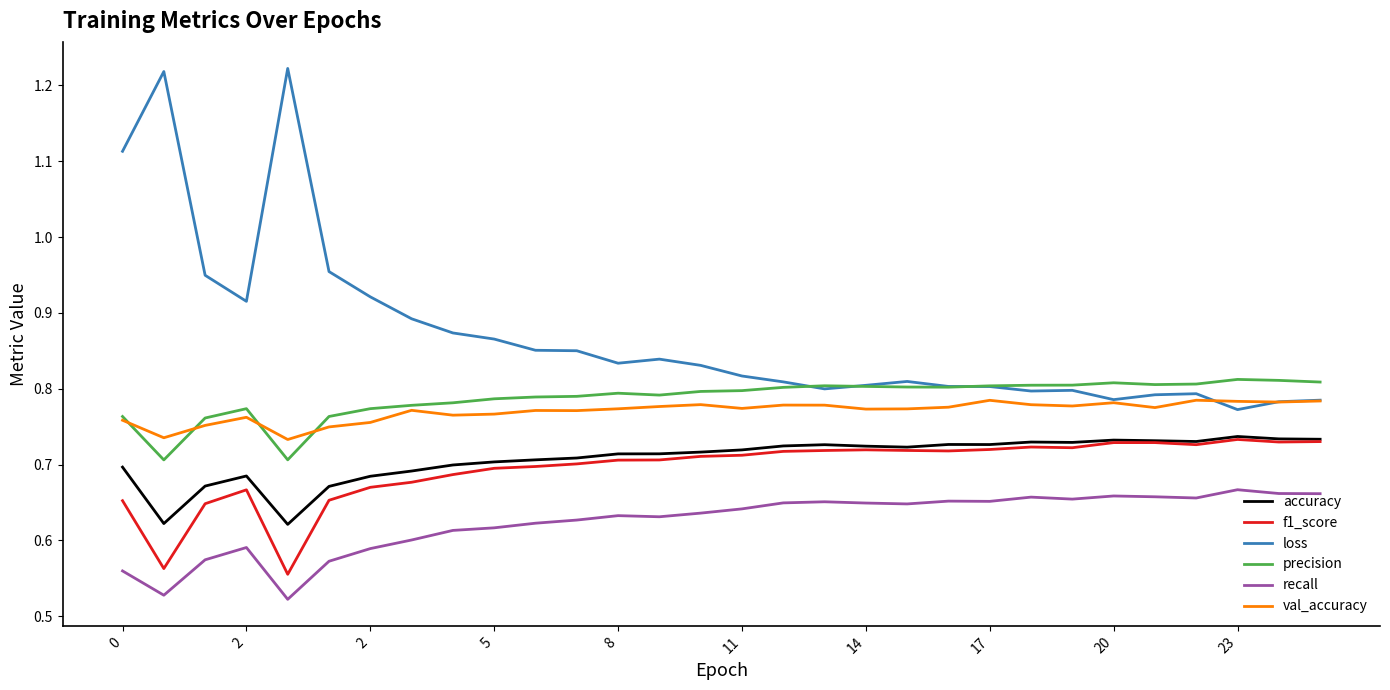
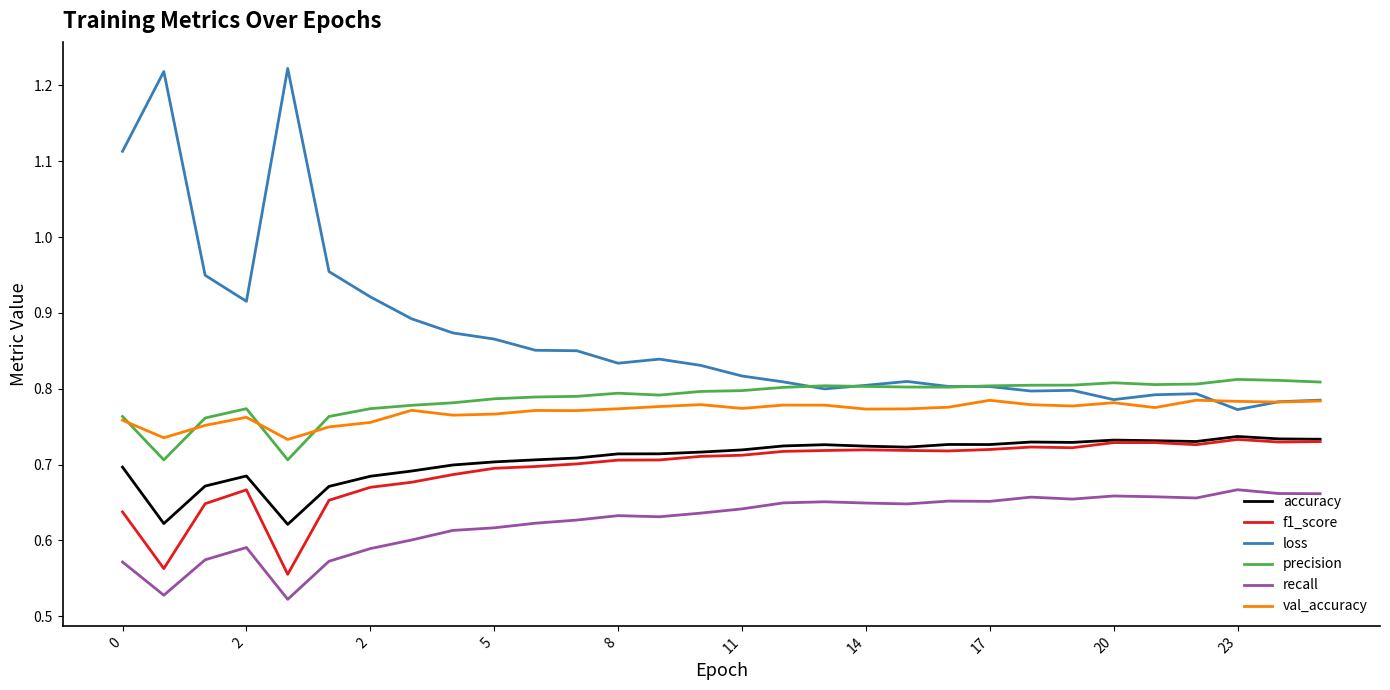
f1_score, 0: 0.65 -> 0.64
recall, 0: 0.56 -> 0.57
